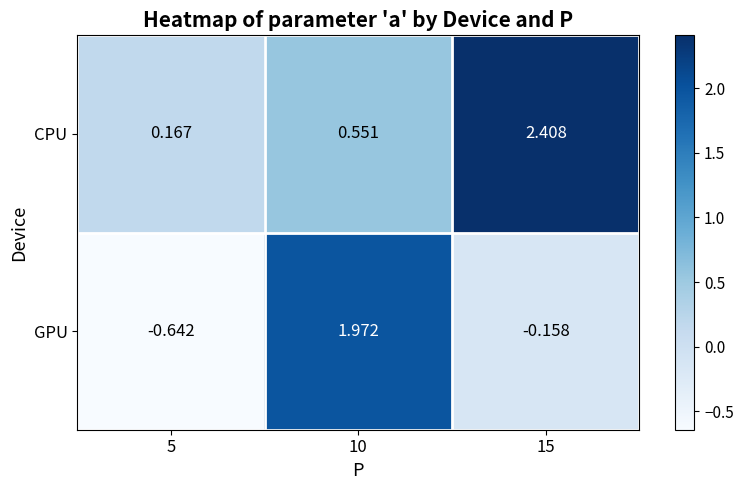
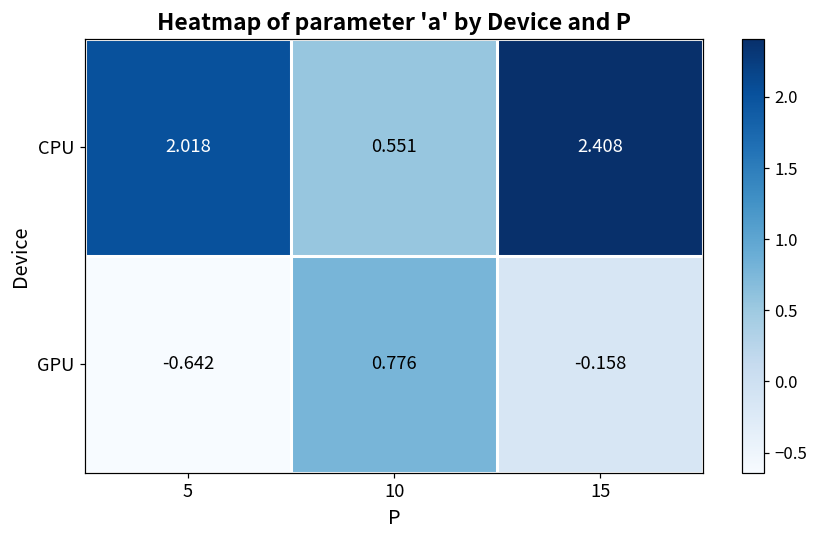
CPU, 5: 0.167 -> 2.018
GPU, 10: 1.972 -> 0.776
